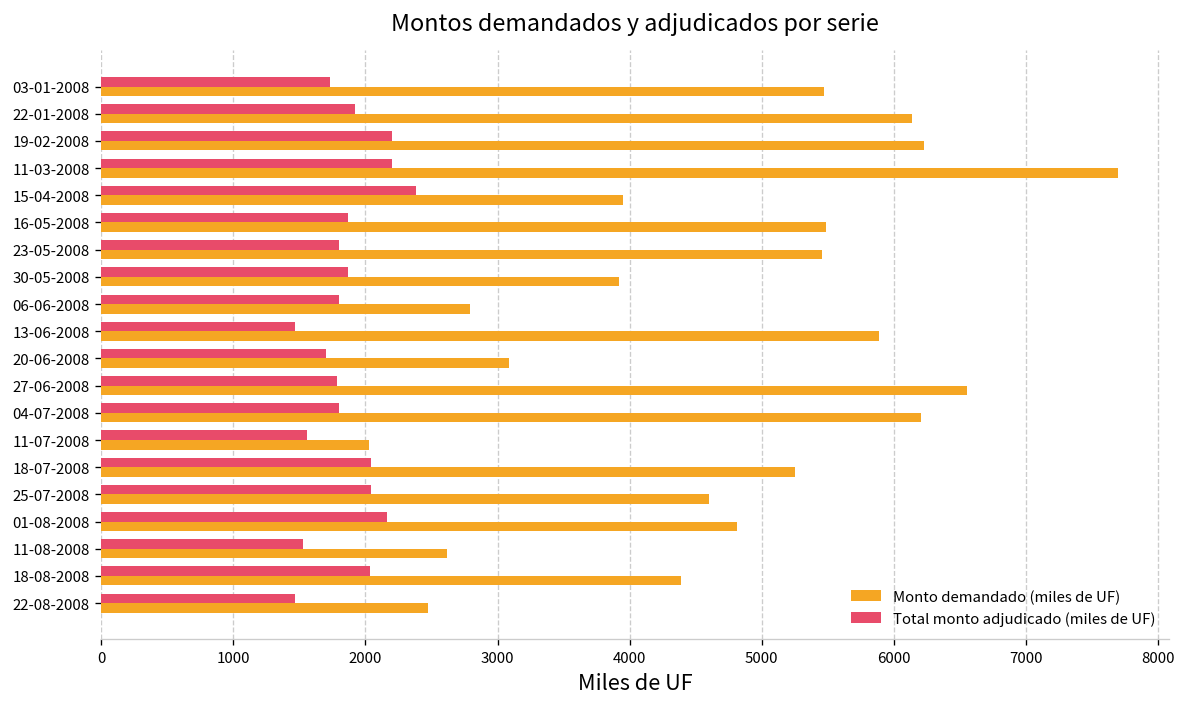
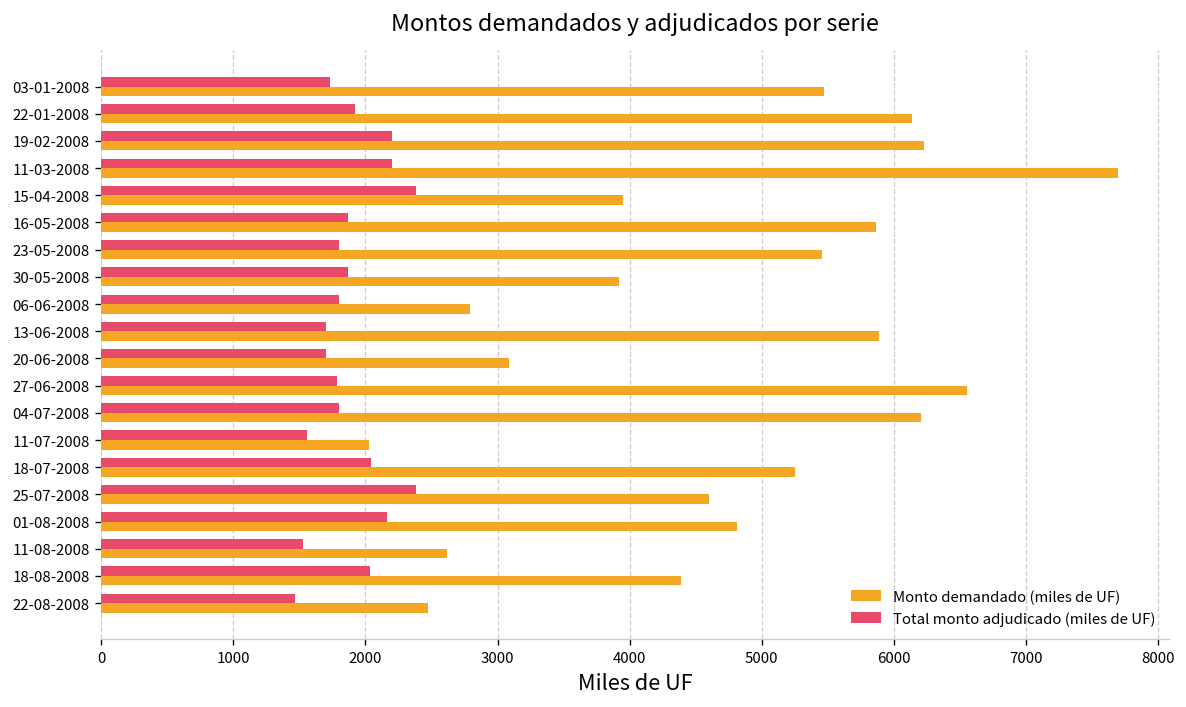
Monto demandado (miles de UF), 16-05-2008: 5490 -> 5870
Total monto adjudicado (miles de UF), 13-06-2008: 1470 -> 1700
Total monto adjudicado (miles de UF), 25-07-2008: 2040 -> 2380
